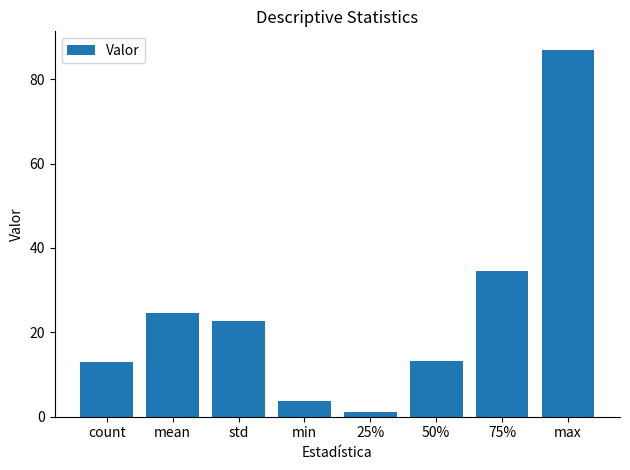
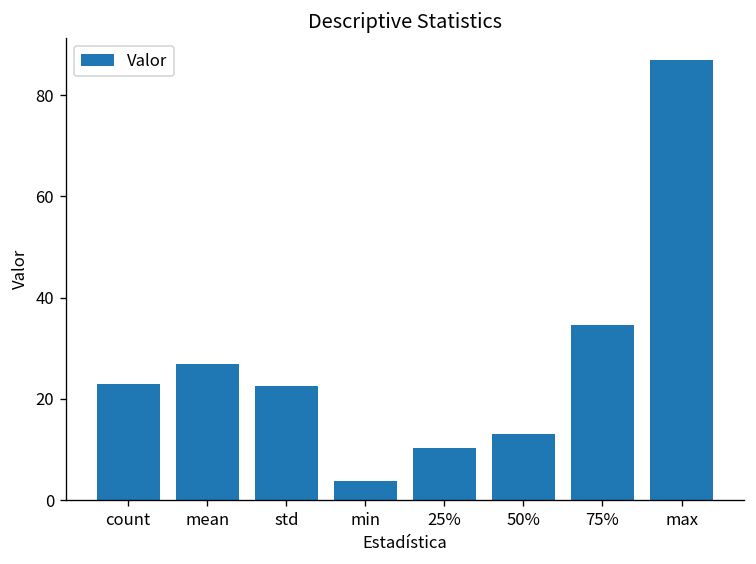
count: 13 -> 23
mean: 25 -> 27
25%: 1 -> 10
